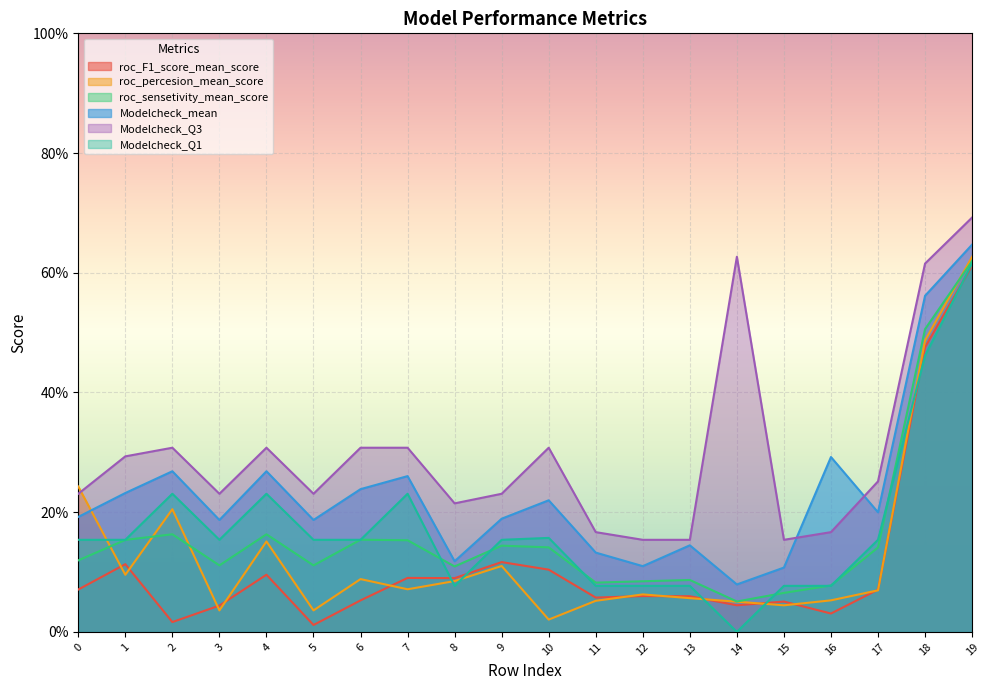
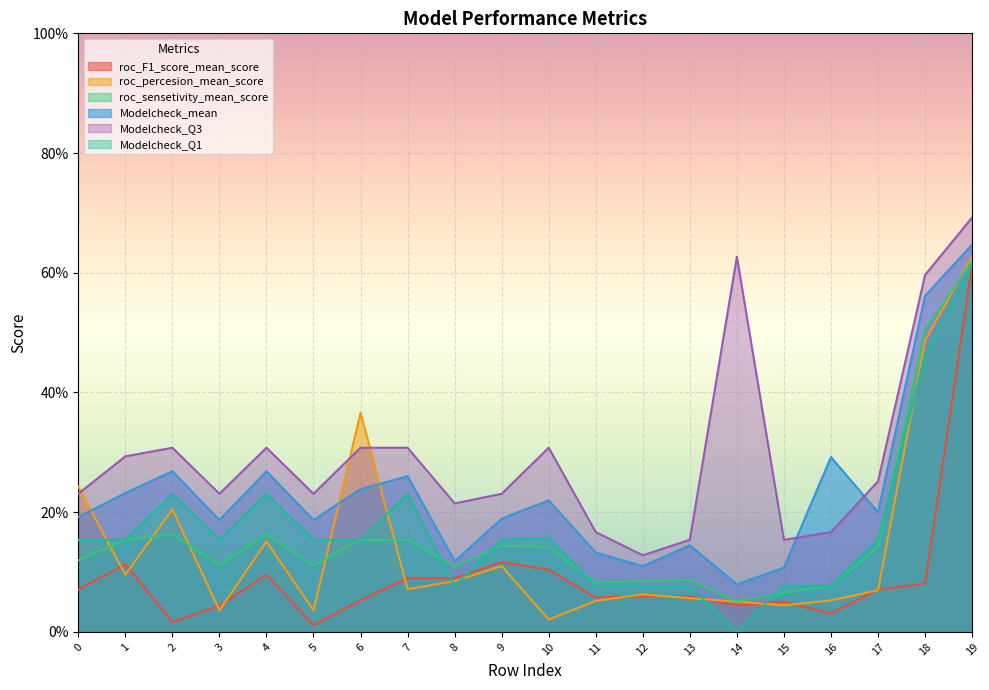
roc_percesion_mean_score, 6: 9% -> 37%
Modelcheck_Q3, 12: 15% -> 13%
roc_F1_score_mean_score, 18: 48% -> 8%
Modelcheck_Q3, 18: 62% -> 60%
